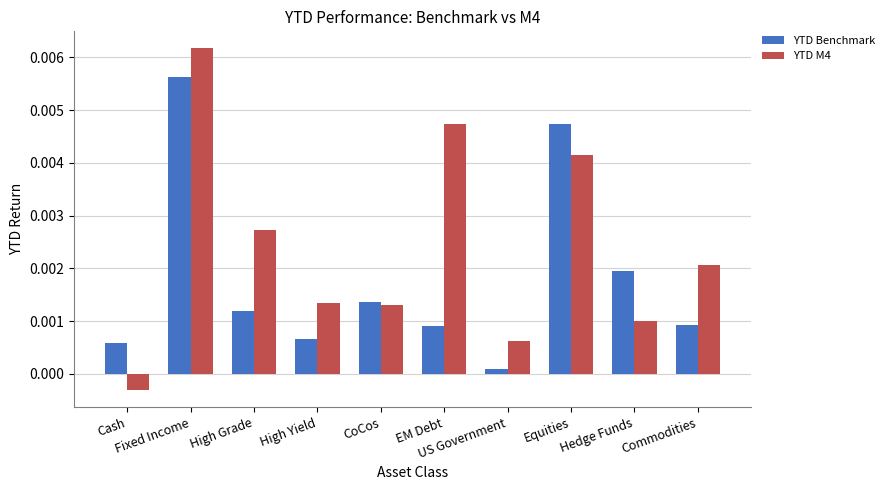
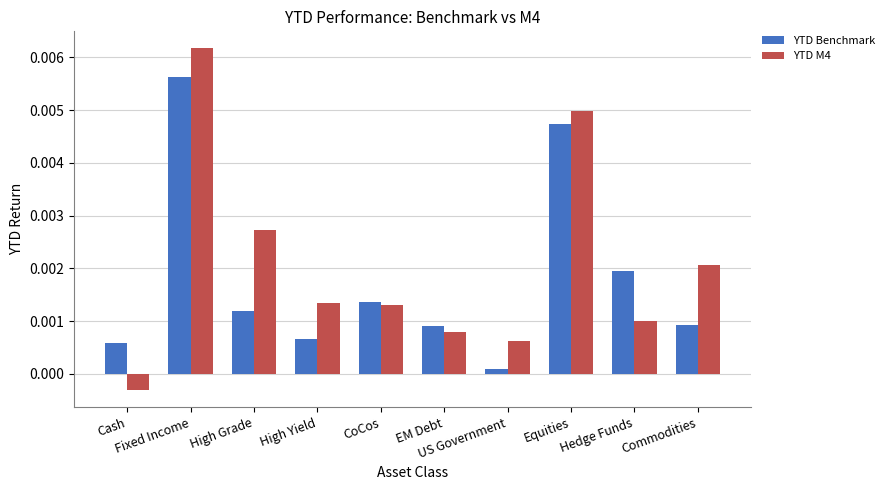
YTD M4, EM Debt: 0.0047 -> 0.0008
YTD M4, Equities: 0.0041 -> 0.0050
